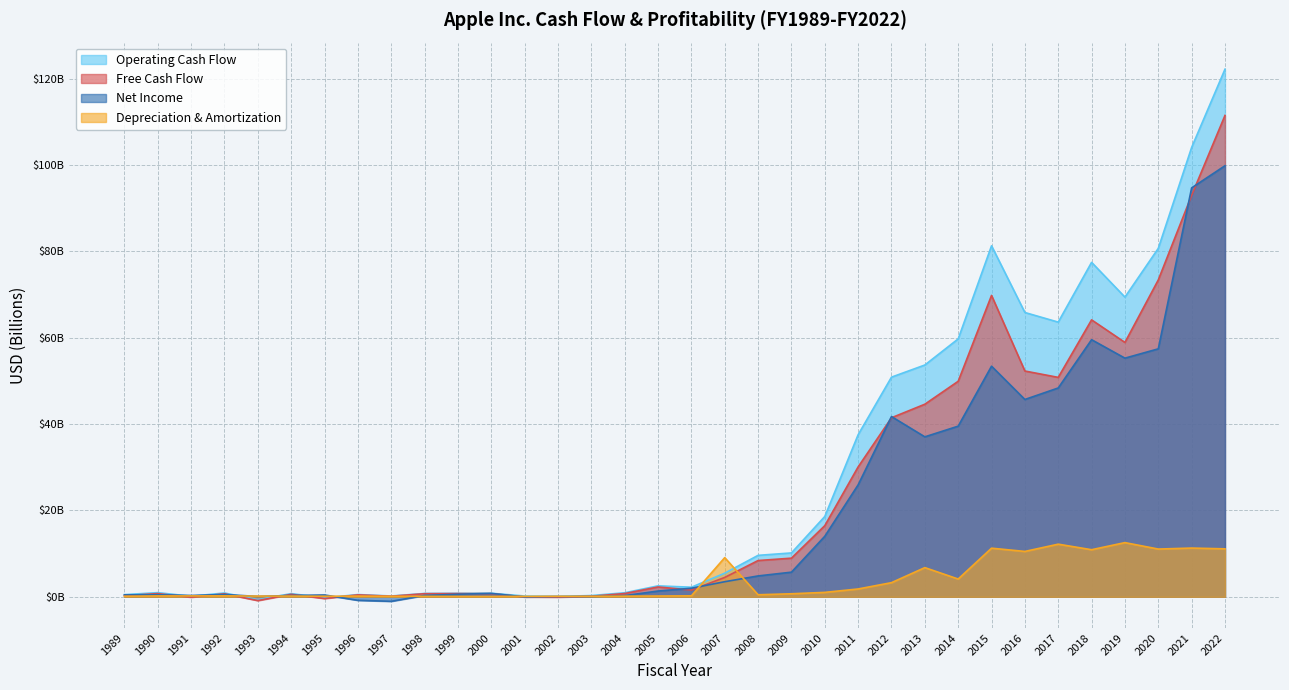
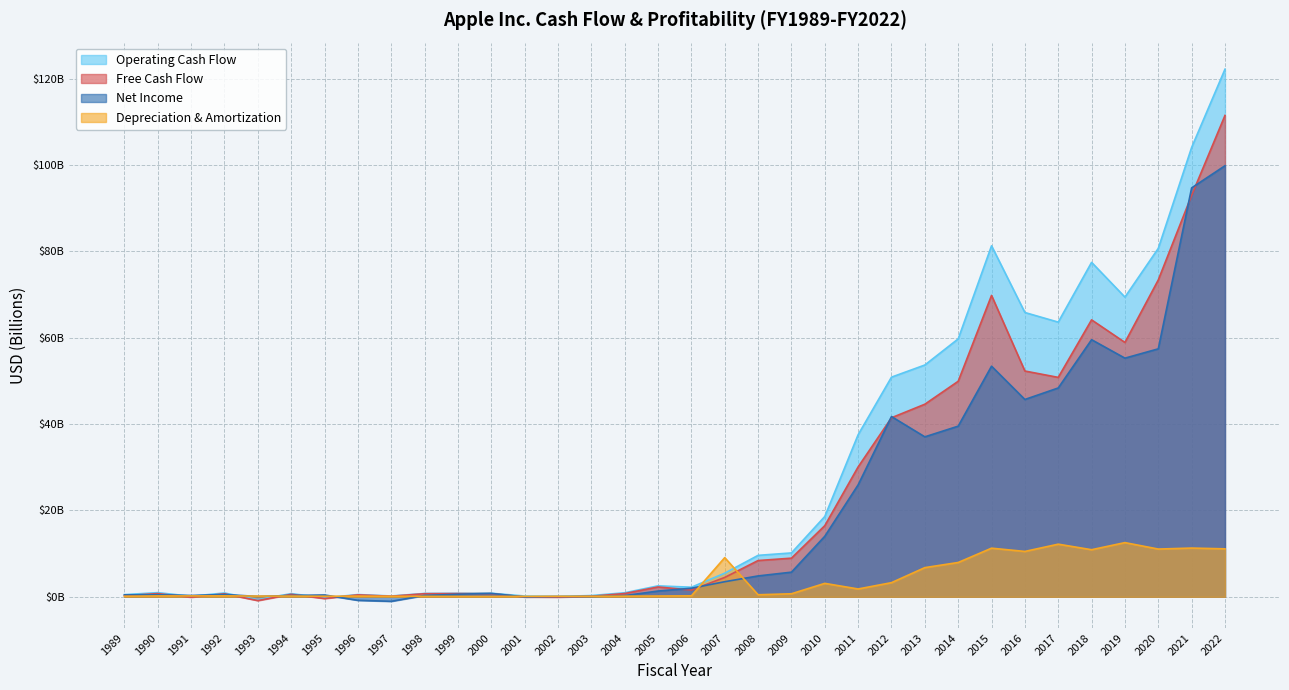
Depreciation & Amortization, 2010: $1000000000 -> $3000000000
Depreciation & Amortization, 2014: $4000000000 -> $8000000000
